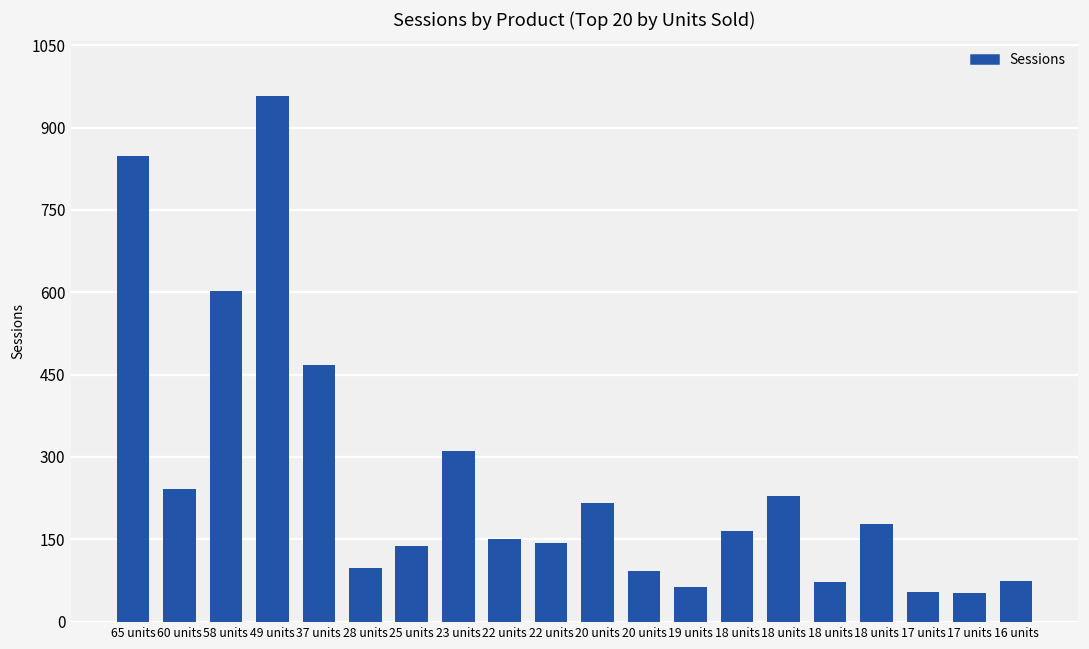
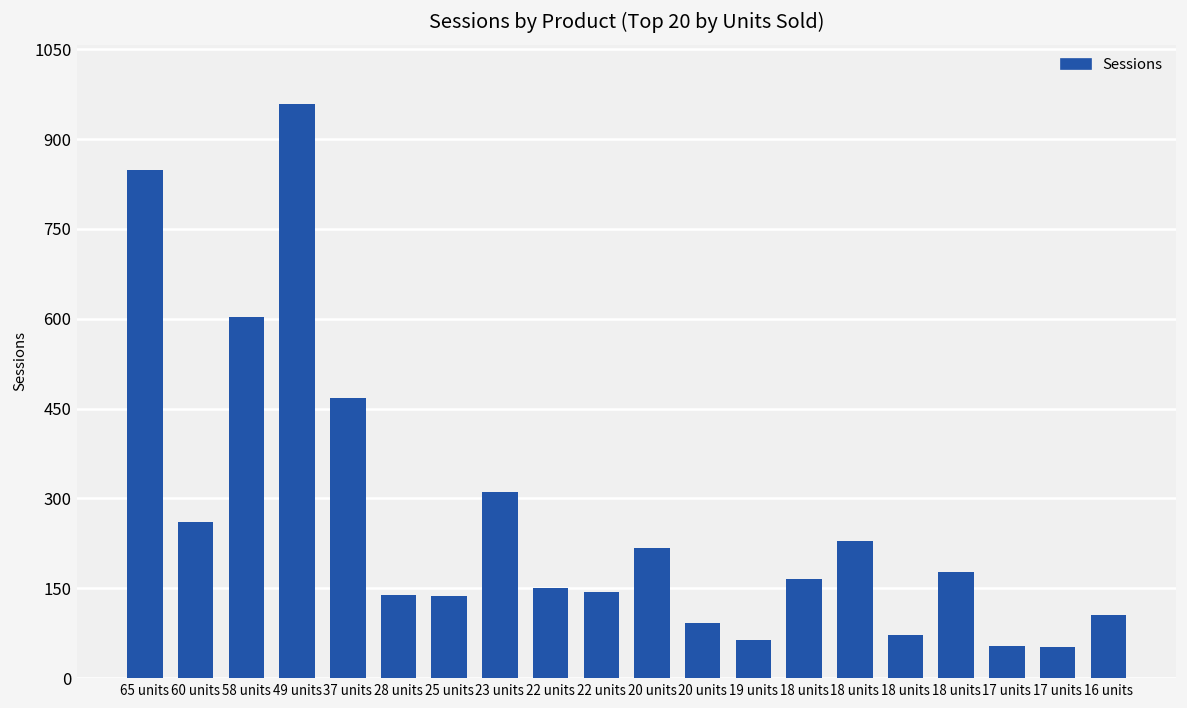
60 units: 240 -> 260
28 units: 100 -> 140
16 units: 70 -> 110
